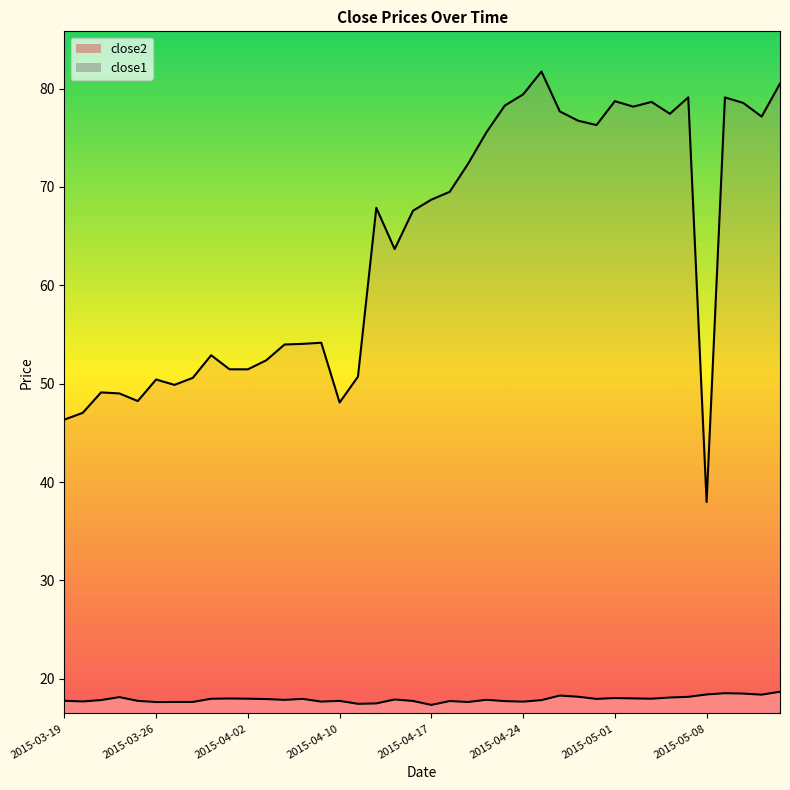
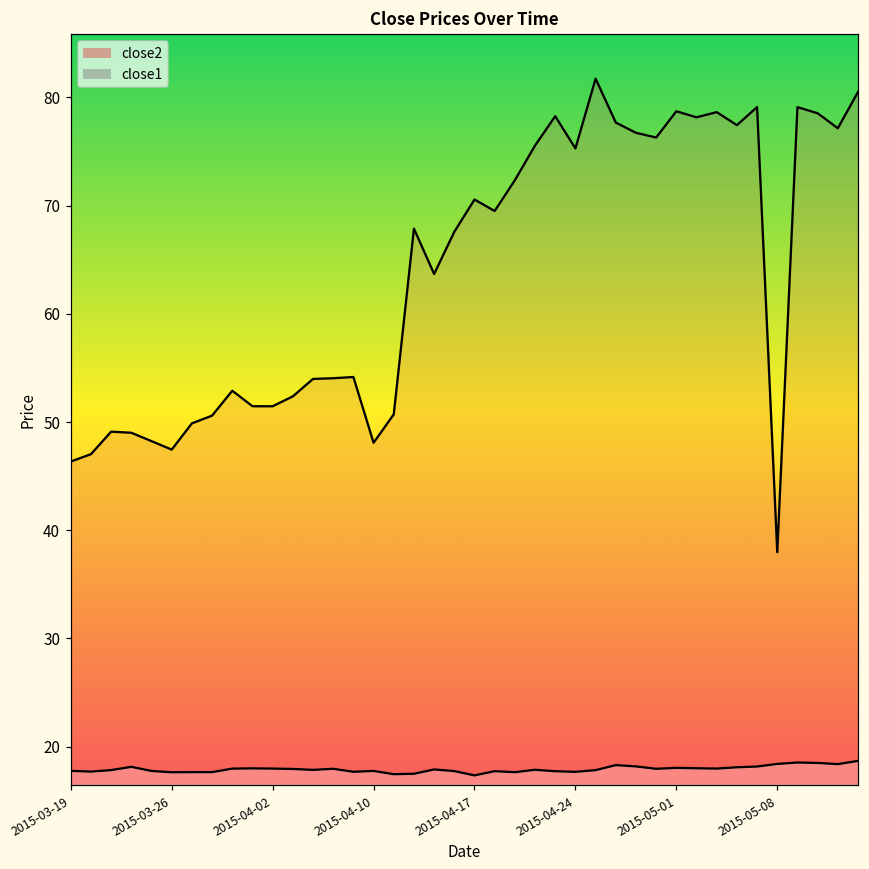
close2, 2015-03-26: 50 -> 47
close2, 2015-04-17: 69 -> 71
close2, 2015-04-24: 79 -> 75
